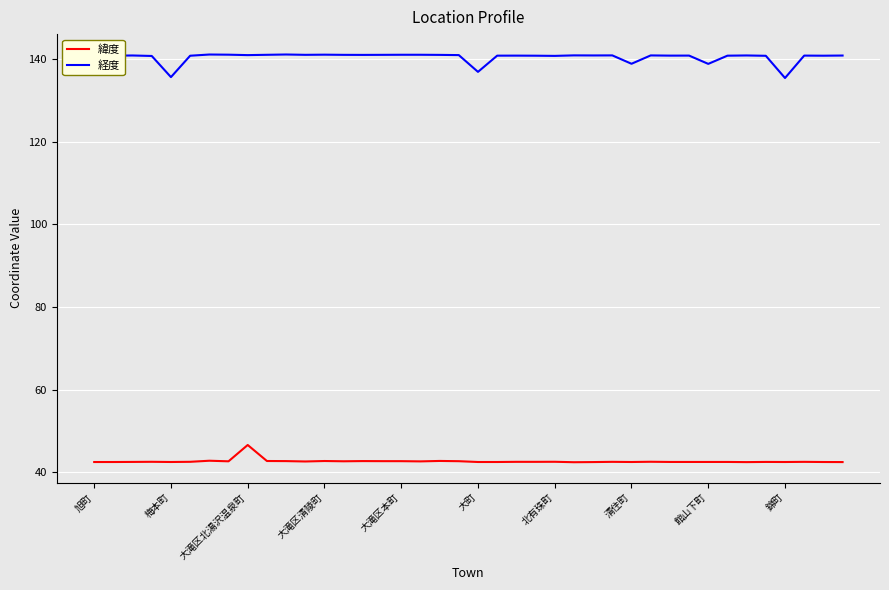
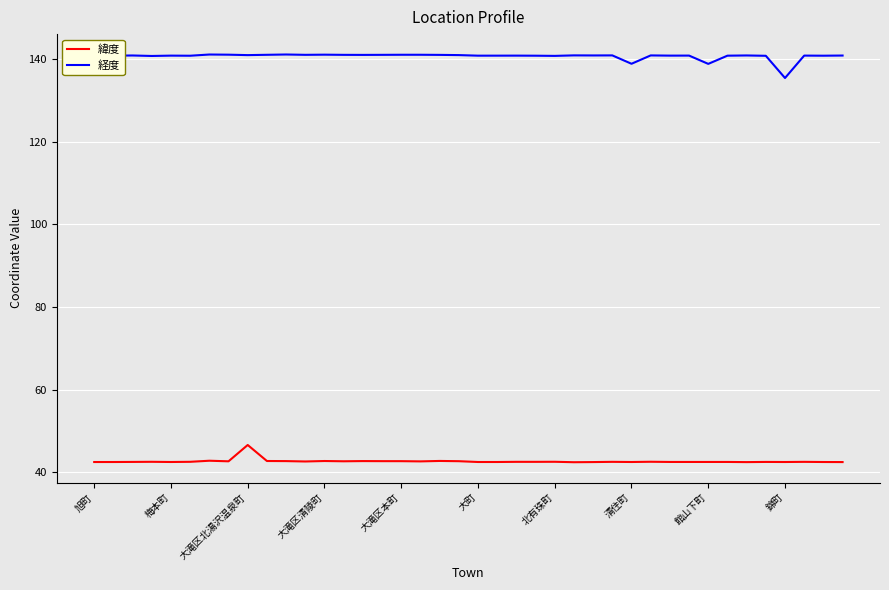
経度, 梅本町: 136 -> 141
経度, 大町: 137 -> 141
